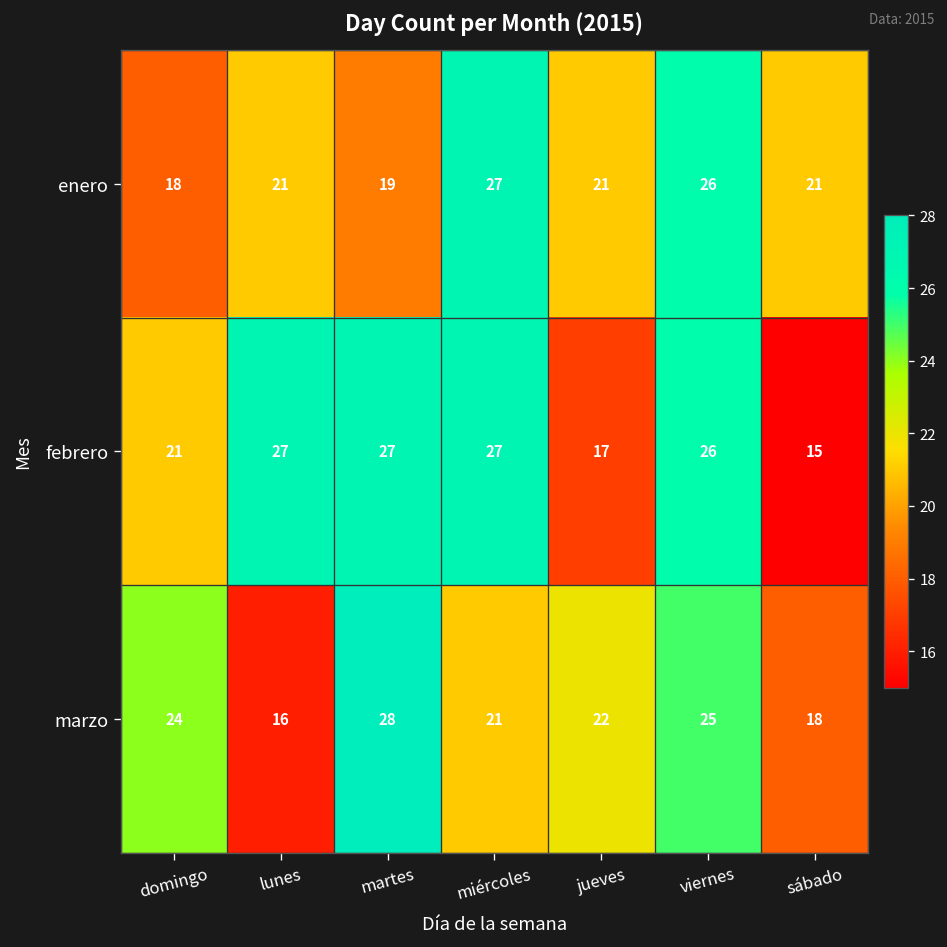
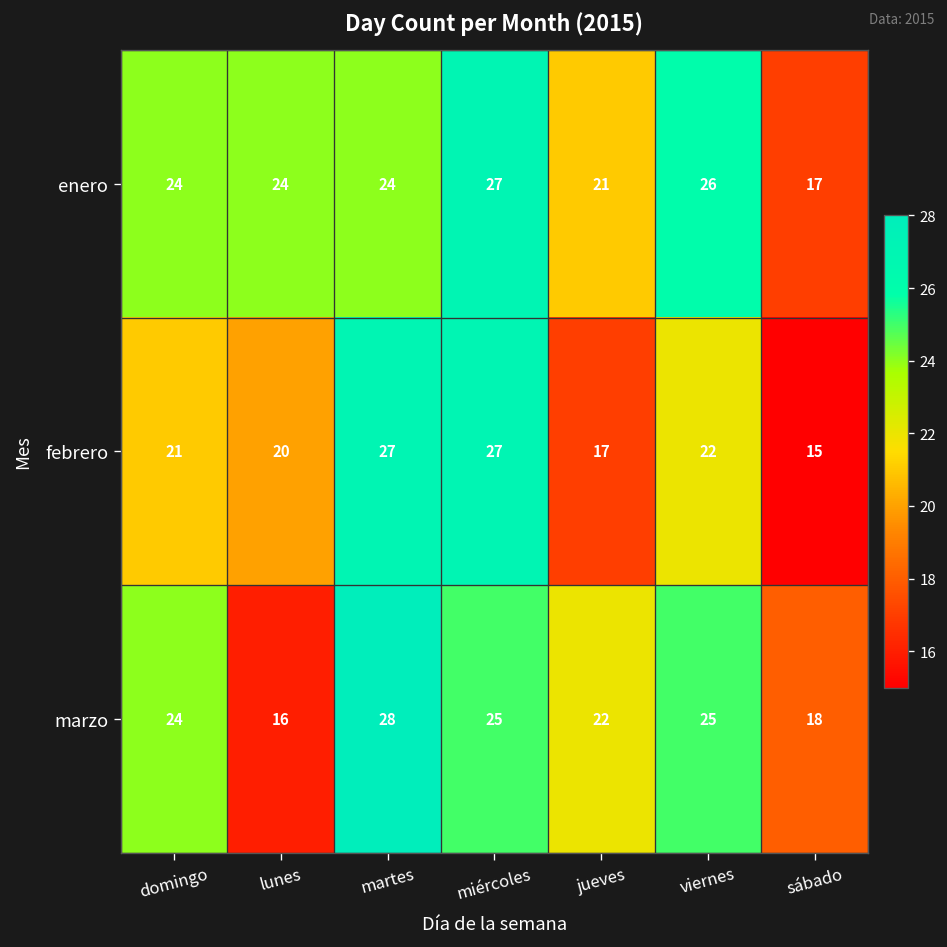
enero, domingo: 18 -> 24
enero, lunes: 21 -> 24
enero, martes: 19 -> 24
enero, sábado: 21 -> 17
febrero, lunes: 27 -> 20
febrero, viernes: 26 -> 22
marzo, miércoles: 21 -> 25
